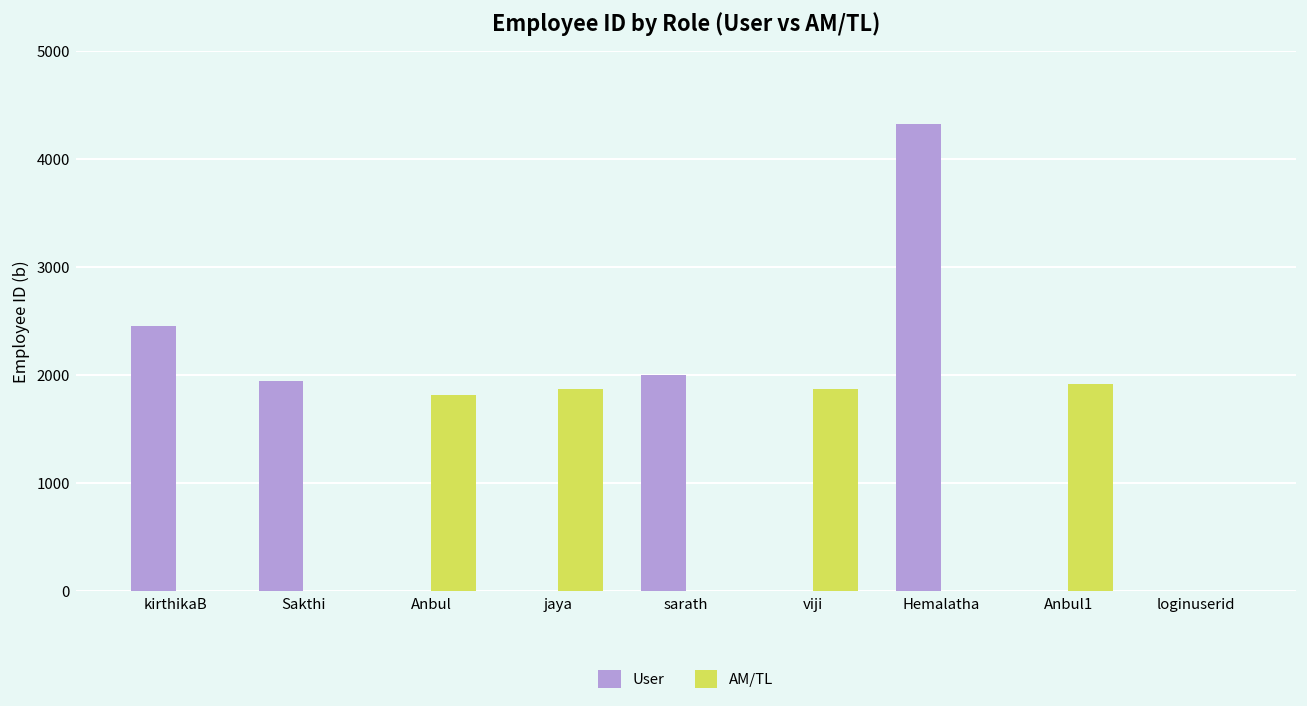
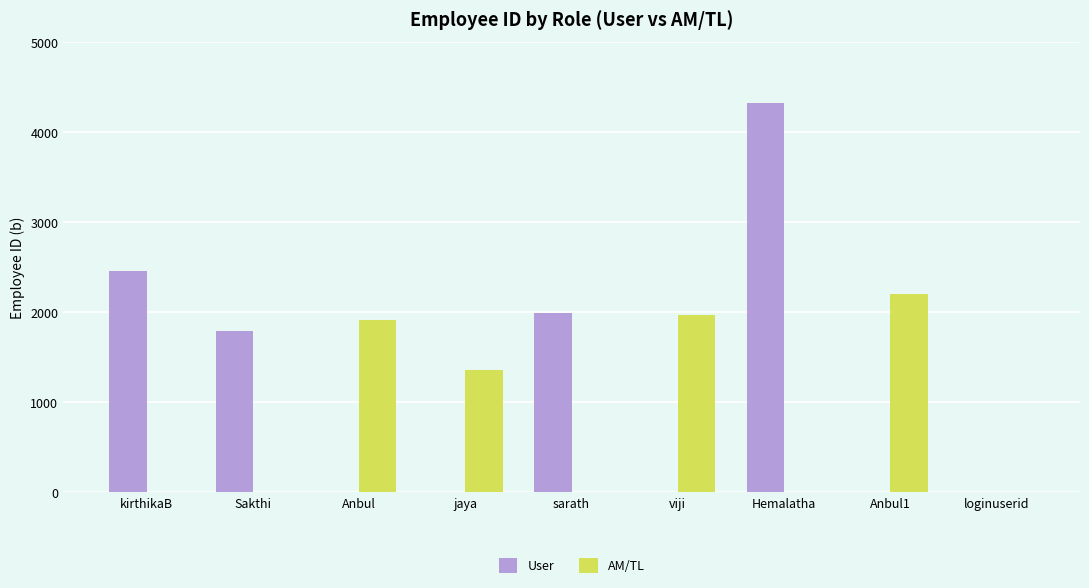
User, Sakthi: 1900 -> 1800
AM/TL, Anbul: 1800 -> 1900
AM/TL, jaya: 1900 -> 1400
AM/TL, viji: 1900 -> 2000
AM/TL, Anbul1: 1900 -> 2200
